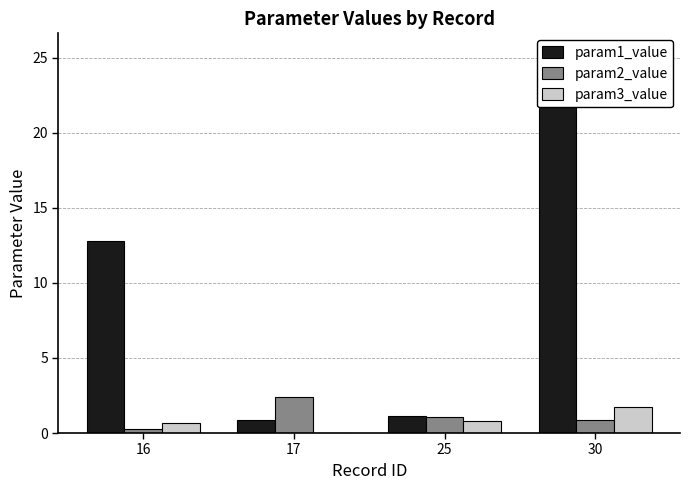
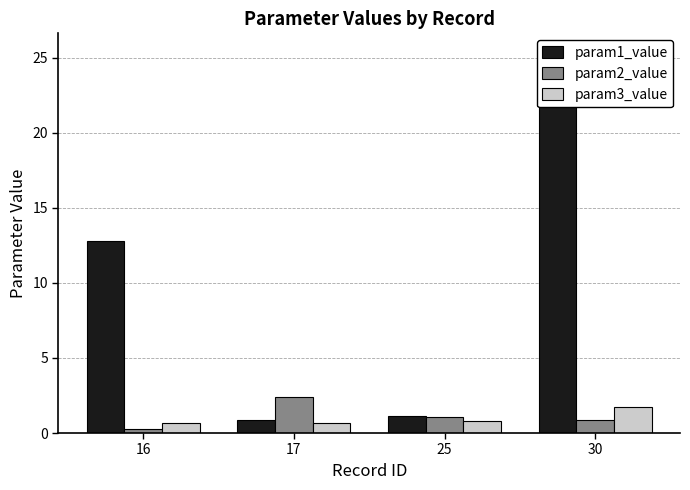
param3_value, 17: 0.0 -> 0.6
